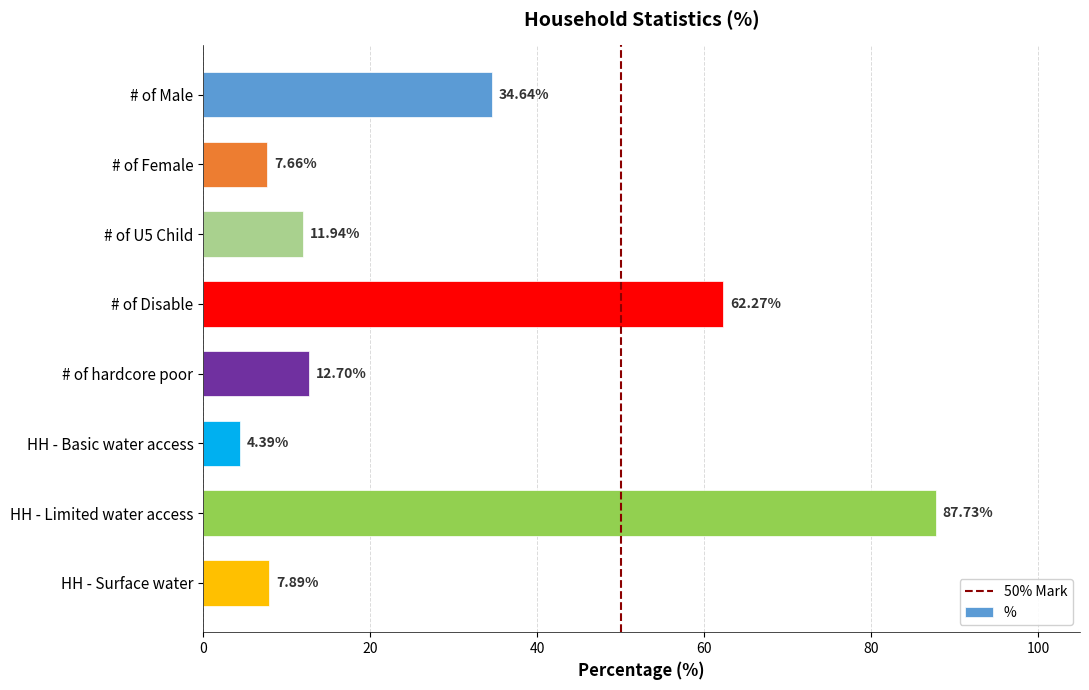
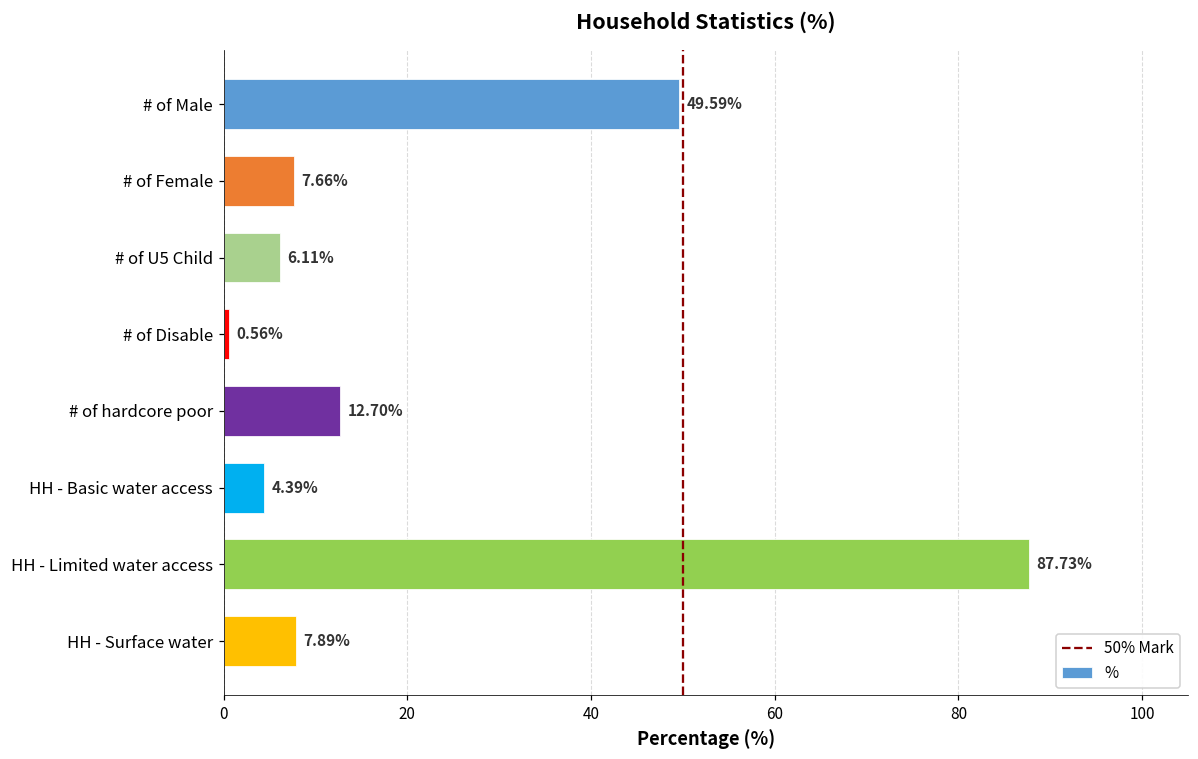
# of Male: 34.64% -> 49.59%
# of U5 Child: 11.94% -> 6.11%
# of Disable: 62.27% -> 0.56%
